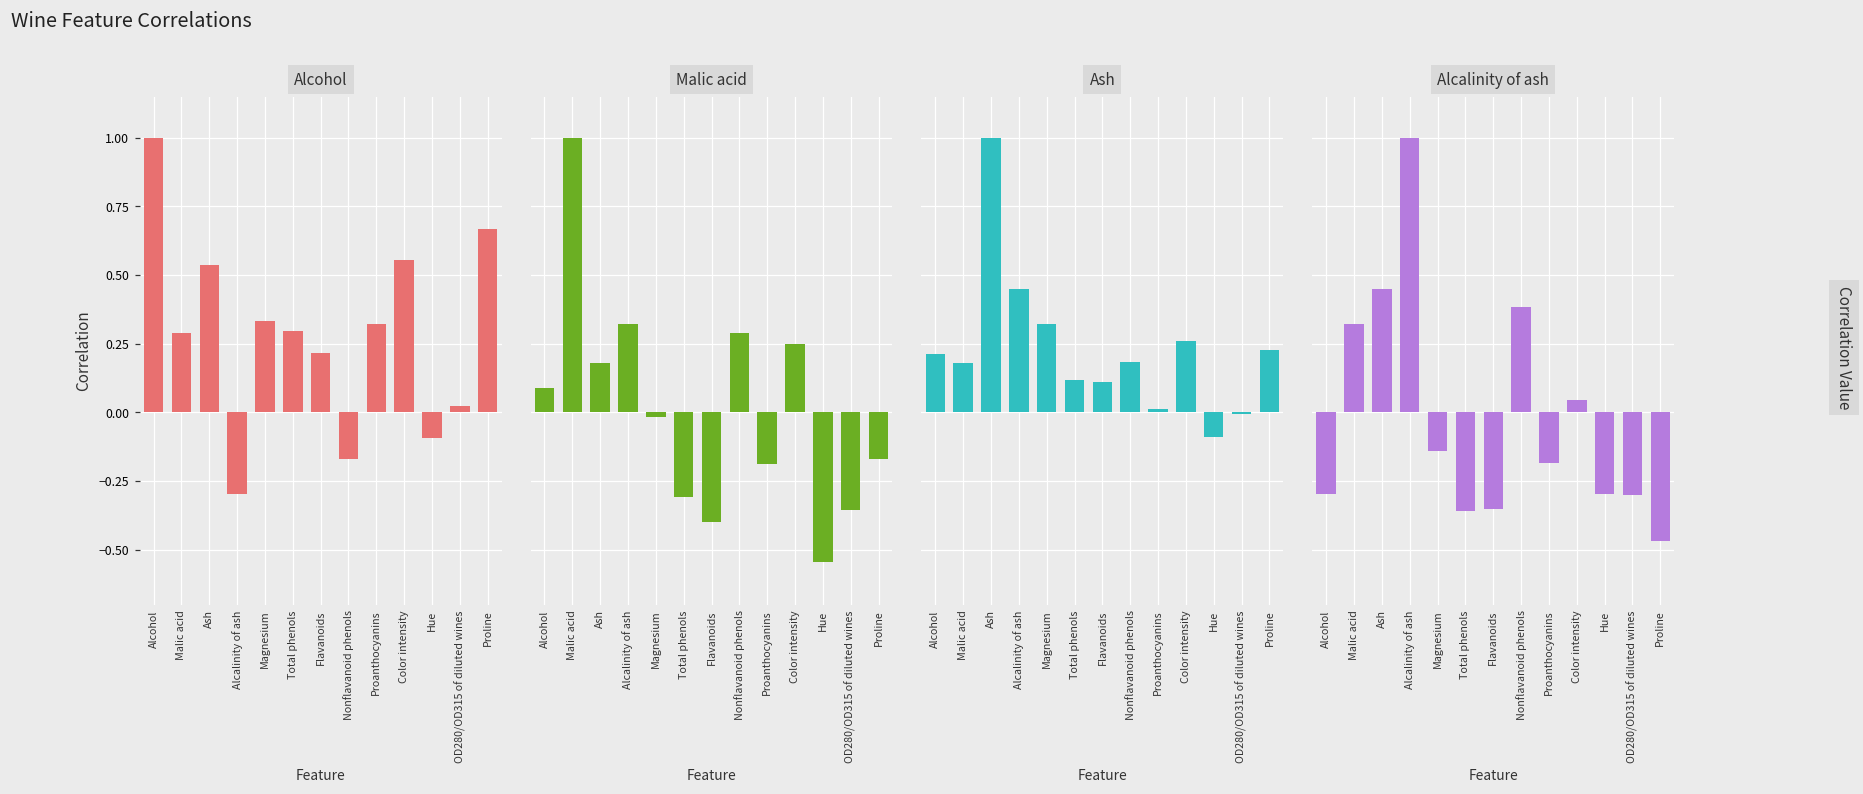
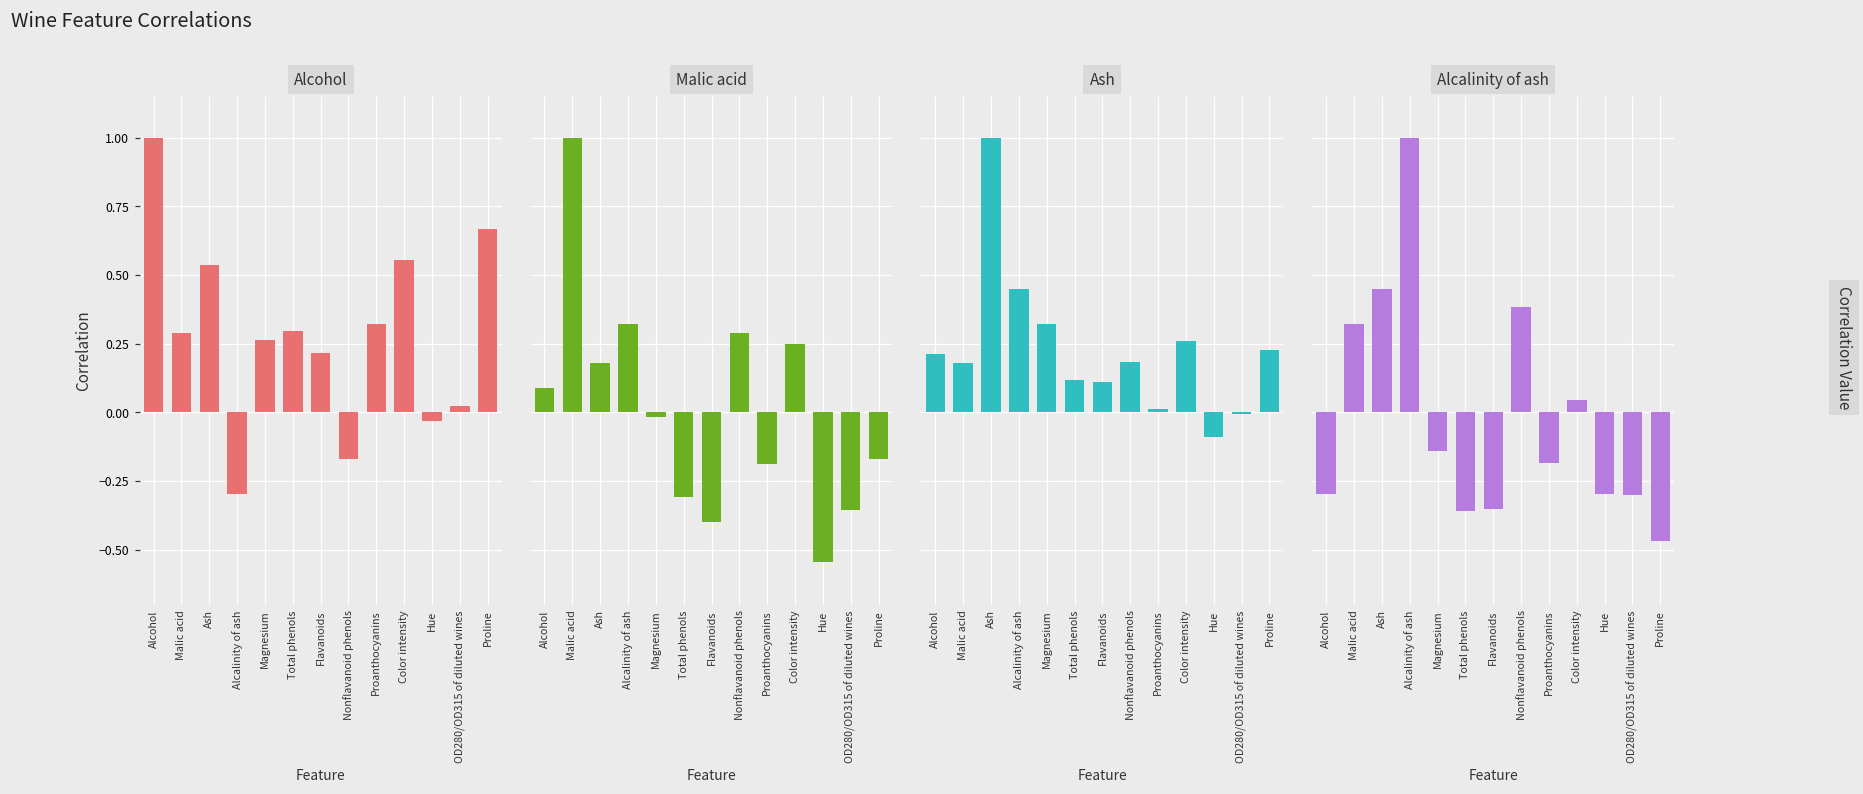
Alcohol, Magnesium: 0.33 -> 0.26
Alcohol, Hue: -0.09 -> -0.03
